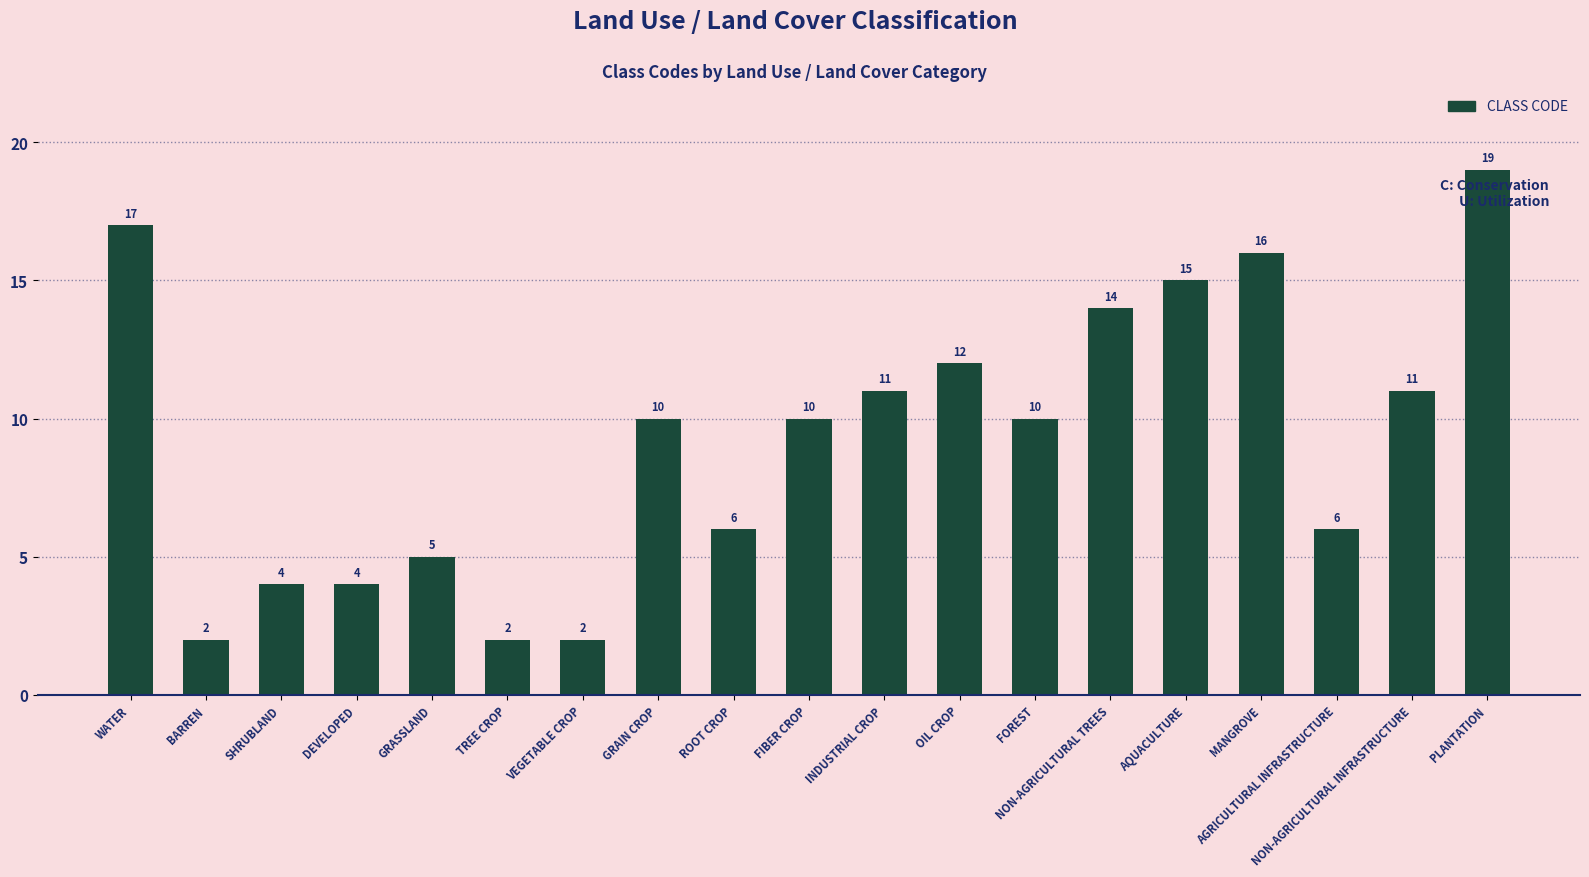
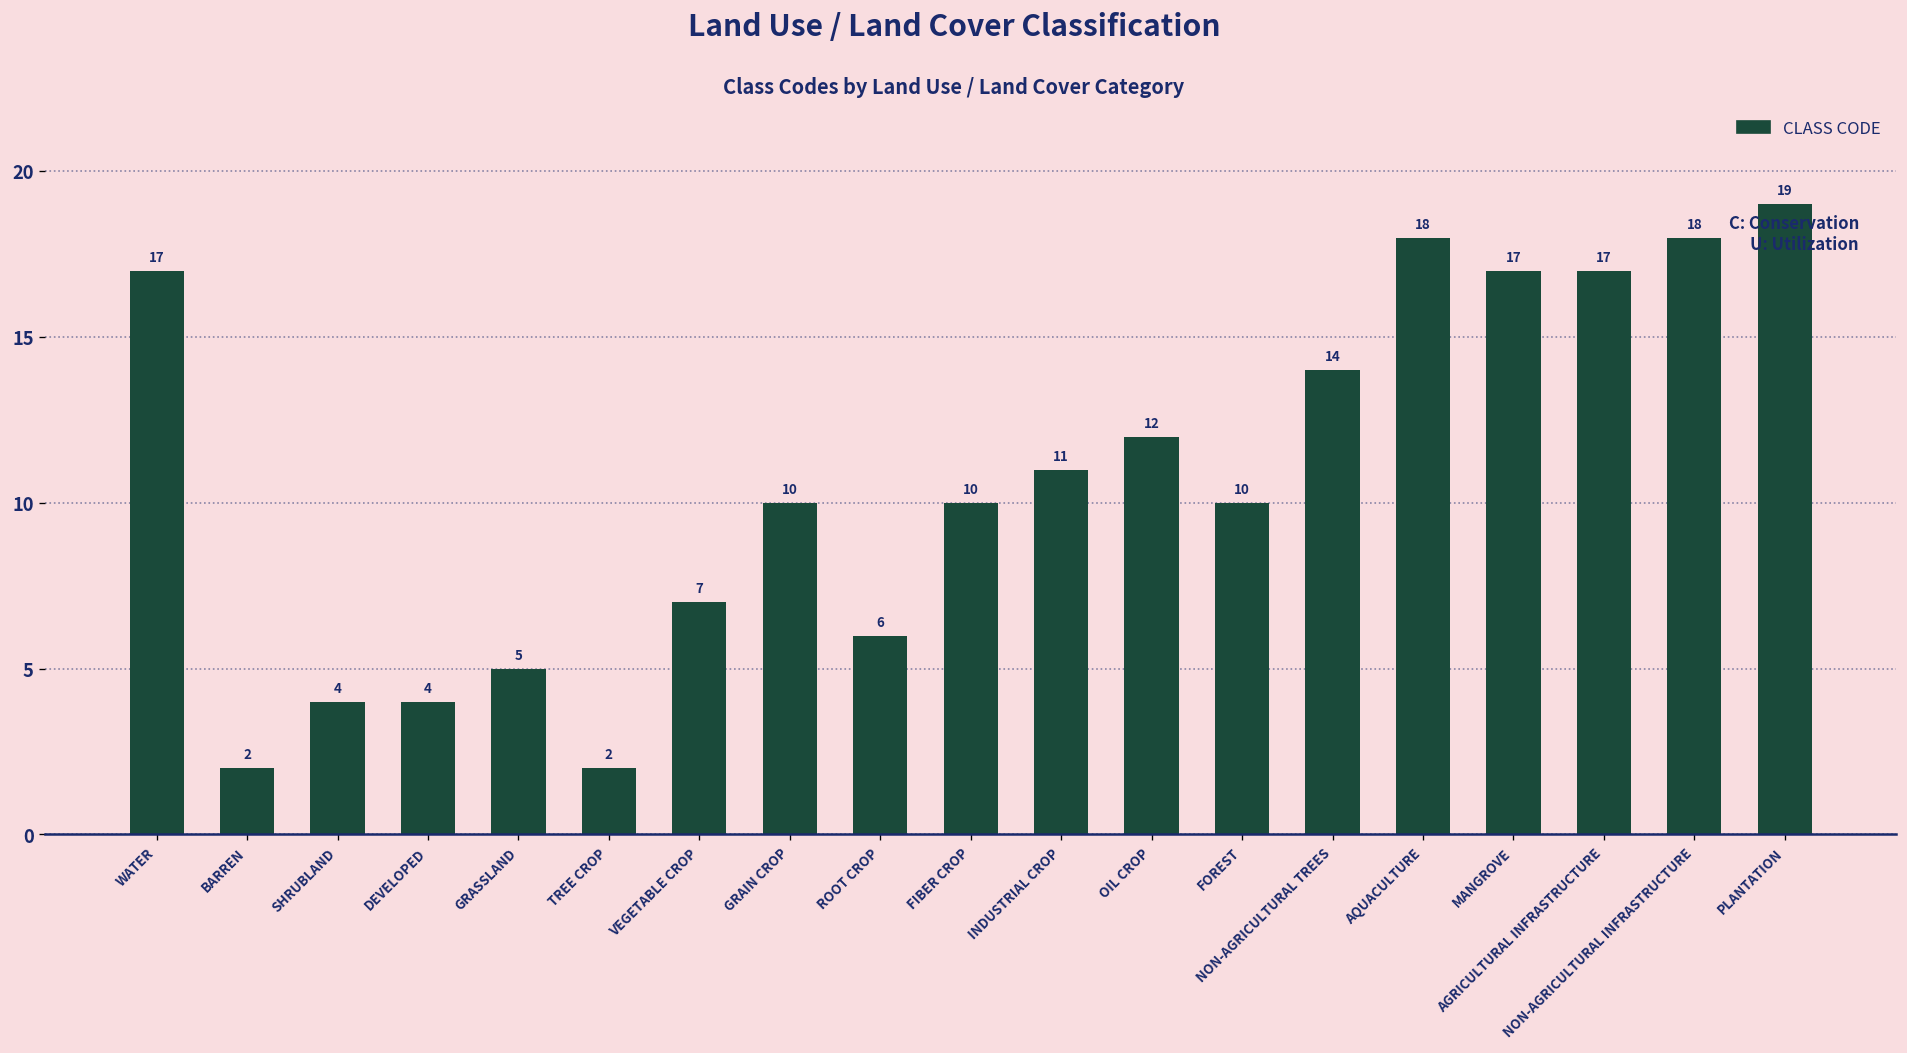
VEGETABLE CROP: 2 -> 7
AQUACULTURE: 15 -> 18
MANGROVE: 16 -> 17
AGRICULTURAL INFRASTRUCTURE: 6 -> 17
NON-AGRICULTURAL INFRASTRUCTURE: 11 -> 18
